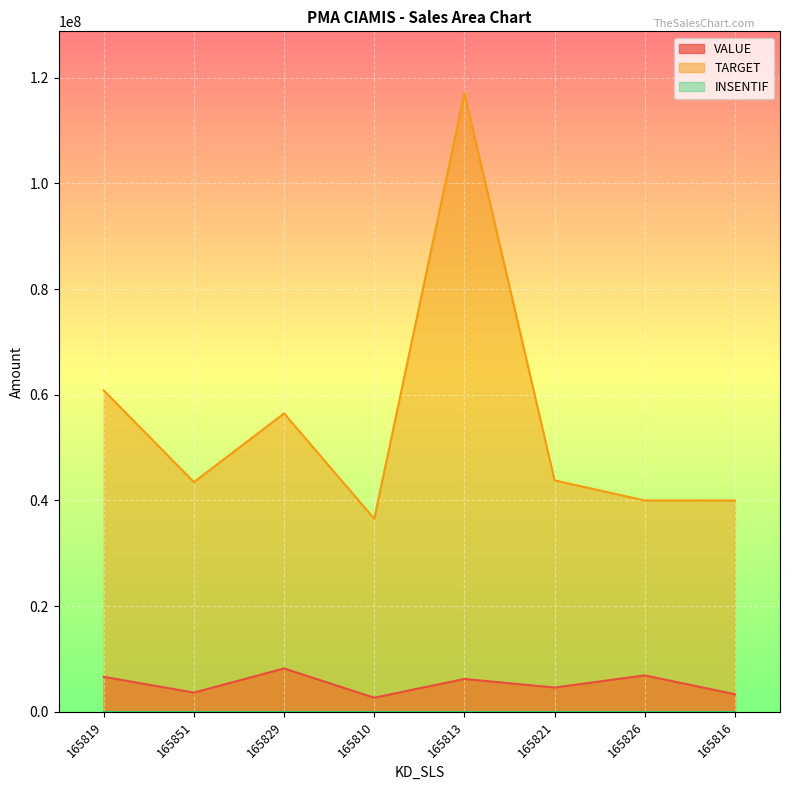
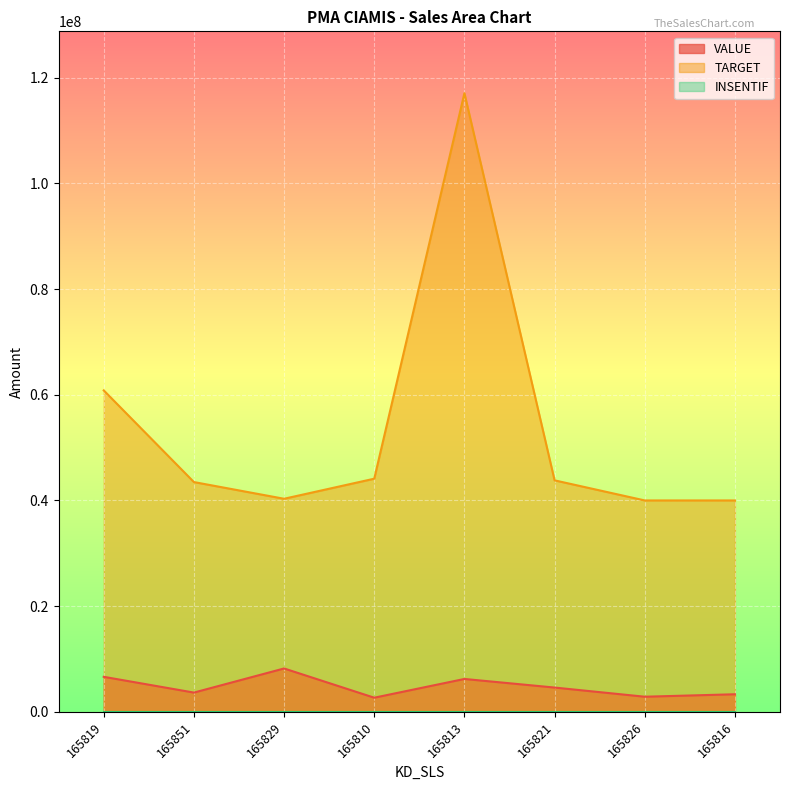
TARGET, 165829: 56000000 -> 40000000
TARGET, 165810: 37000000 -> 44000000
VALUE, 165826: 7000000 -> 3000000
